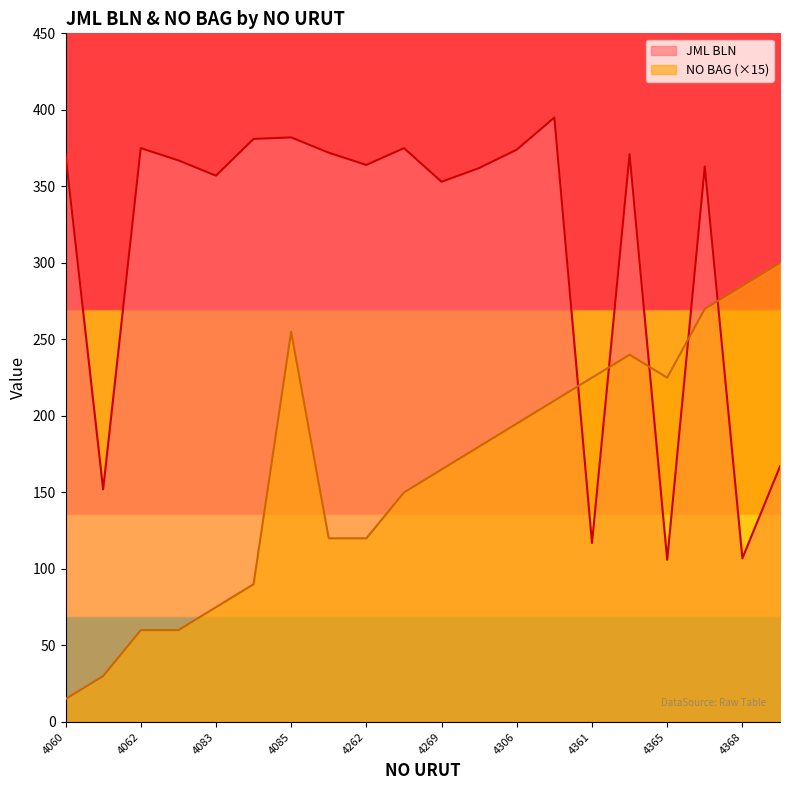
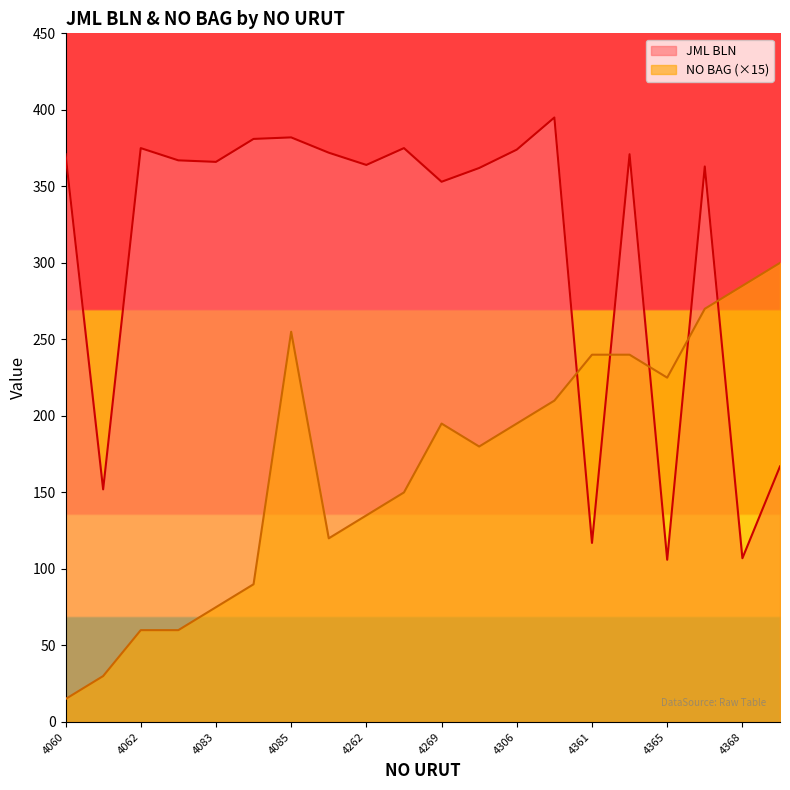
JML BLN, 4083: 357 -> 366
NO BAG (×15), 4262: 120 -> 135
NO BAG (×15), 4269: 165 -> 195
NO BAG (×15), 4361: 225 -> 240
